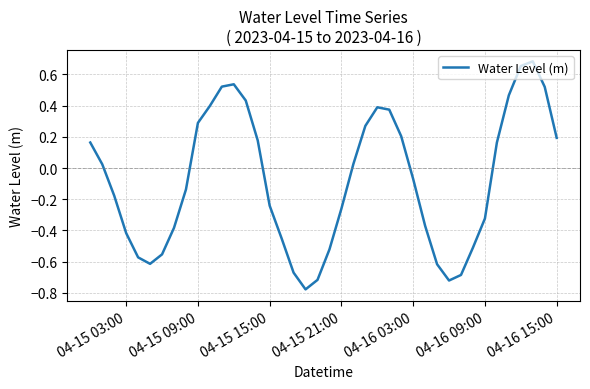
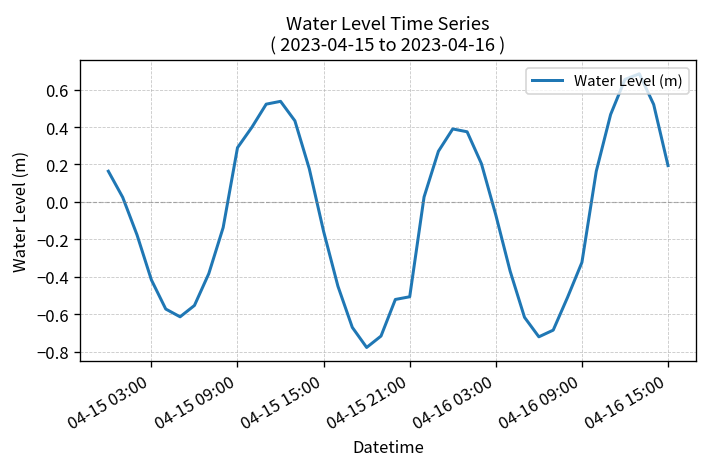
04-15 15:00: -0.24 -> -0.16
04-15 21:00: -0.26 -> -0.51
